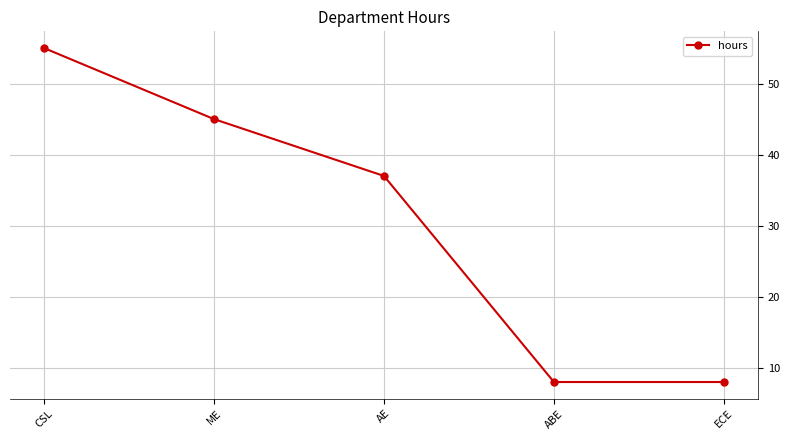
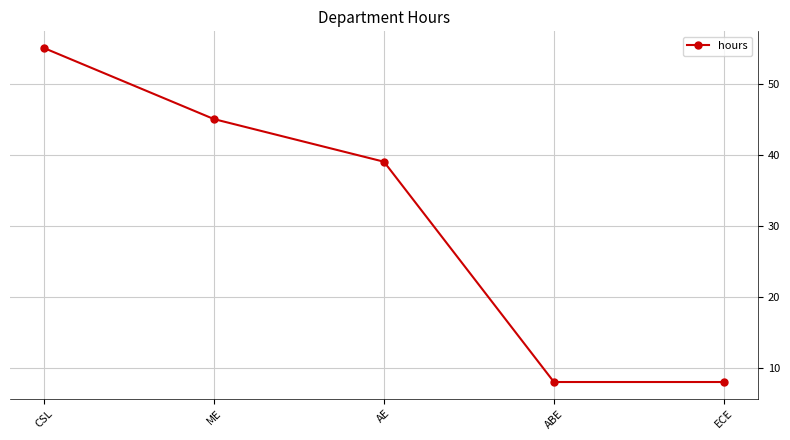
AE: 37 -> 39
